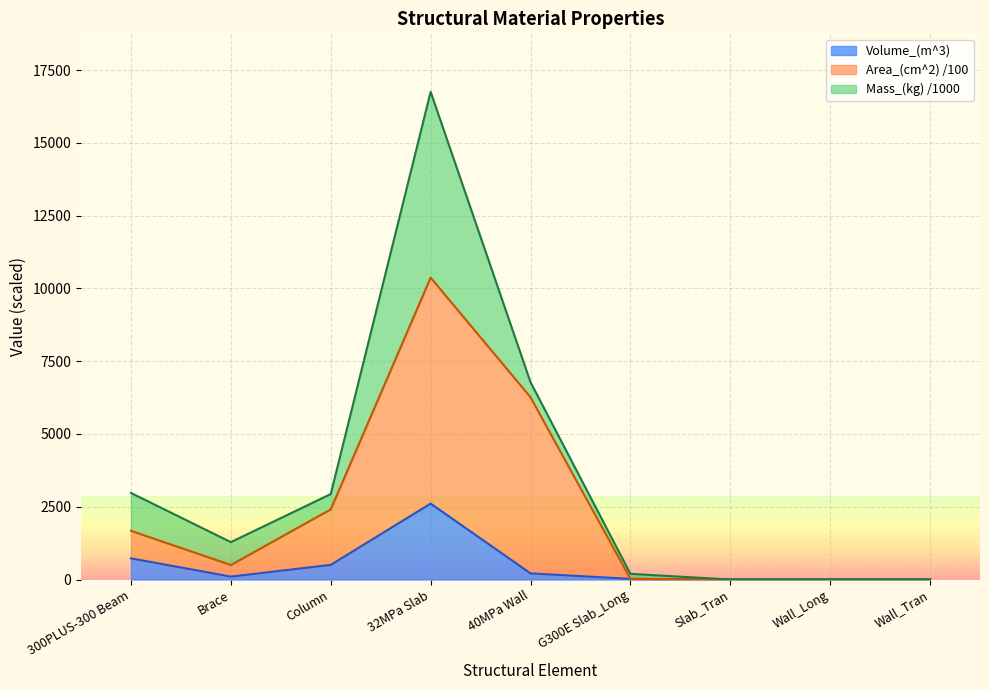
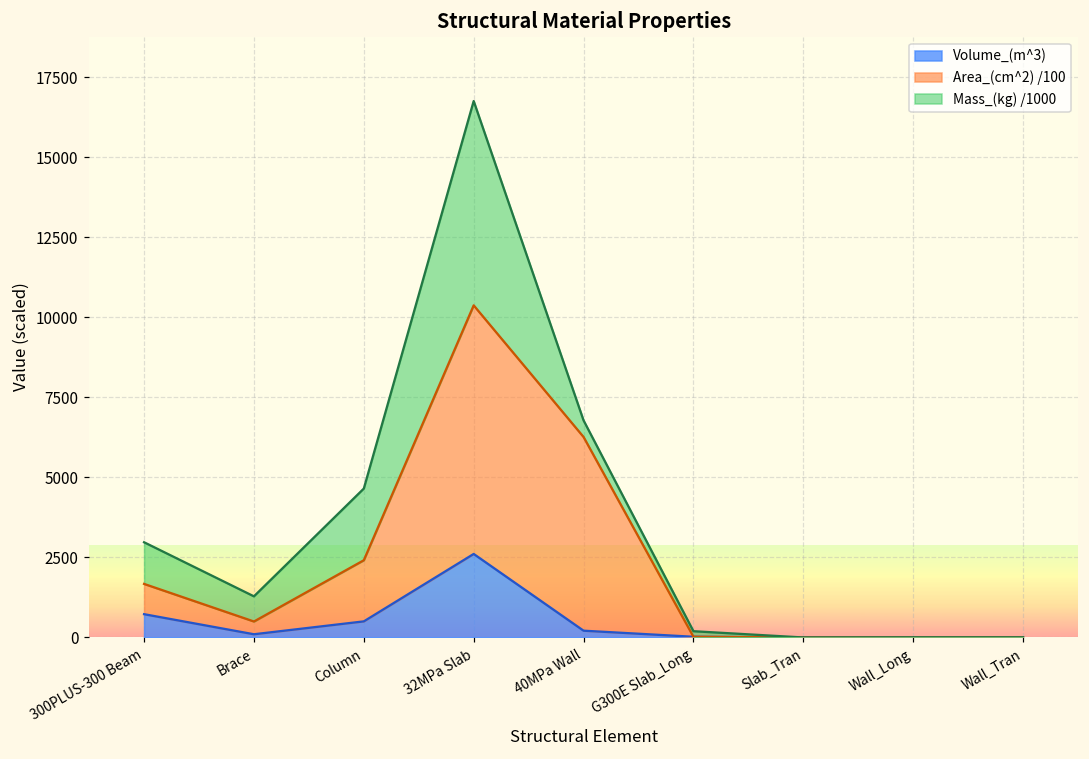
Mass_(kg) /1000, Column: 500 -> 2200
